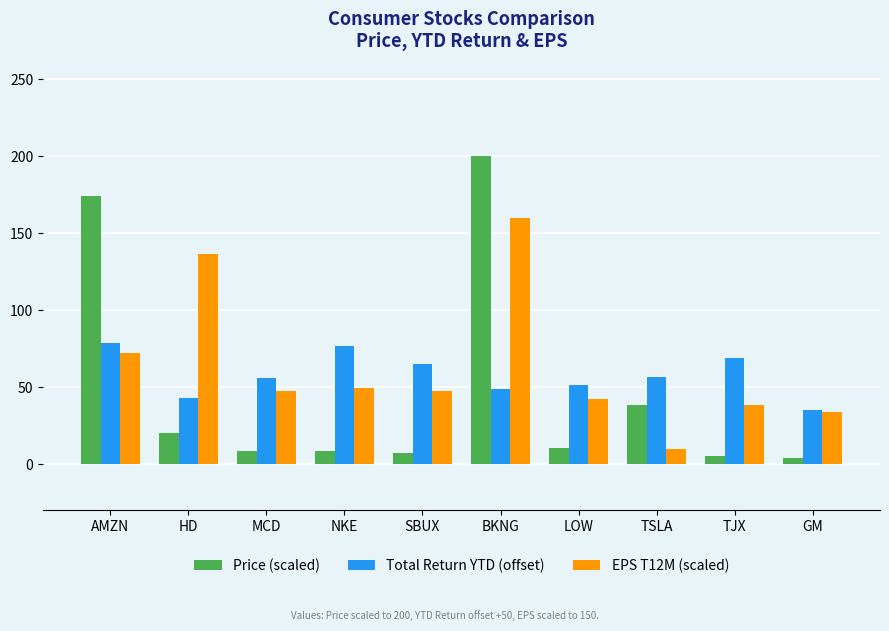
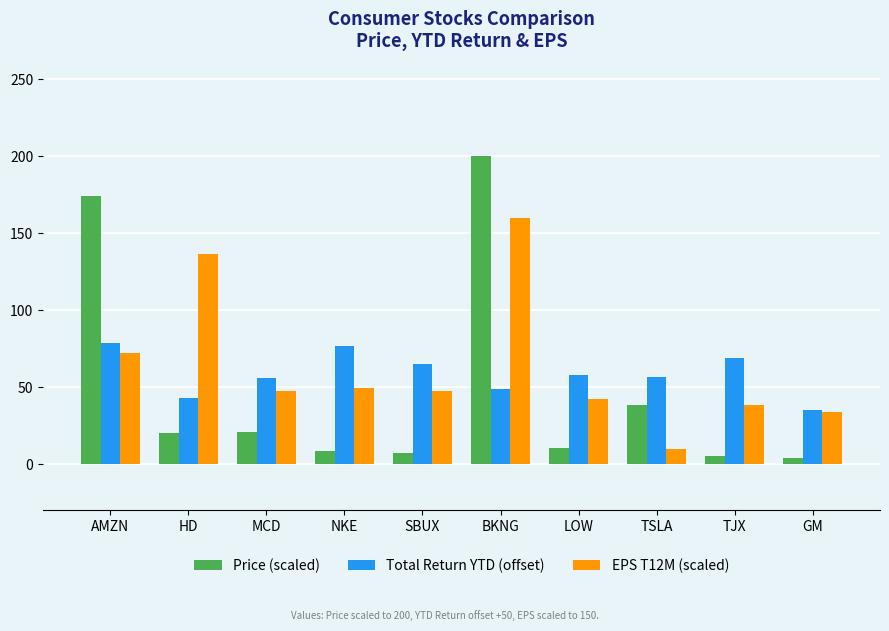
Price (scaled), MCD: 9 -> 21
Total Return YTD (offset), LOW: 51 -> 58
